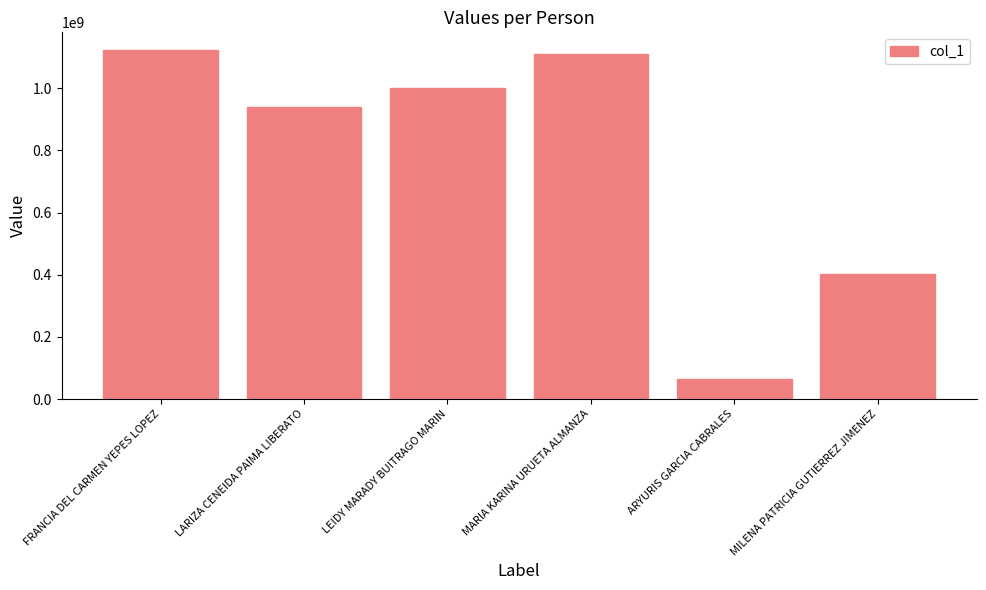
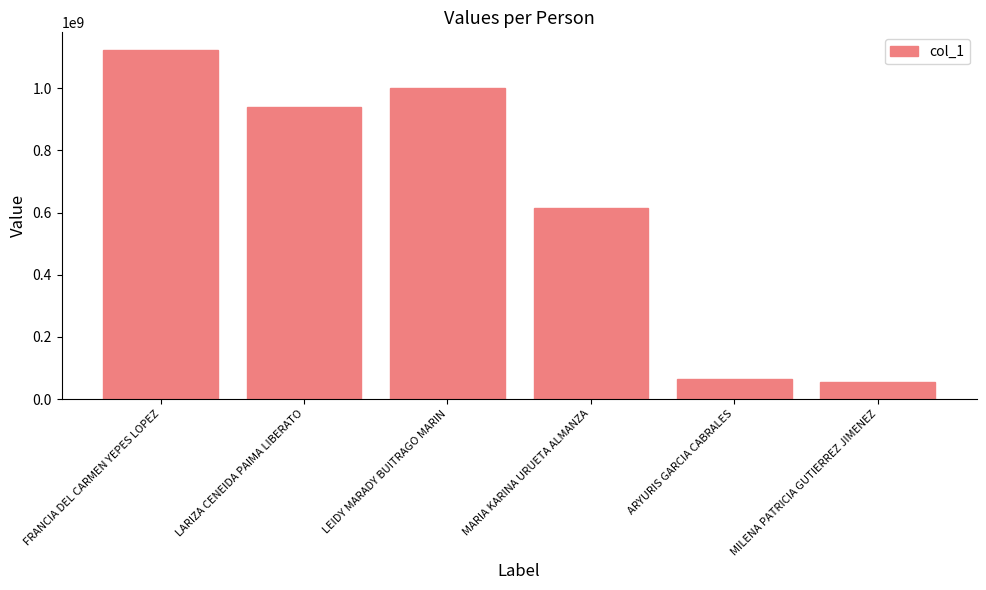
MARIA KARINA URUETA ALMANZA: 1110000000 -> 620000000
MILENA PATRICIA GUTIERREZ JIMENEZ: 400000000 -> 60000000
